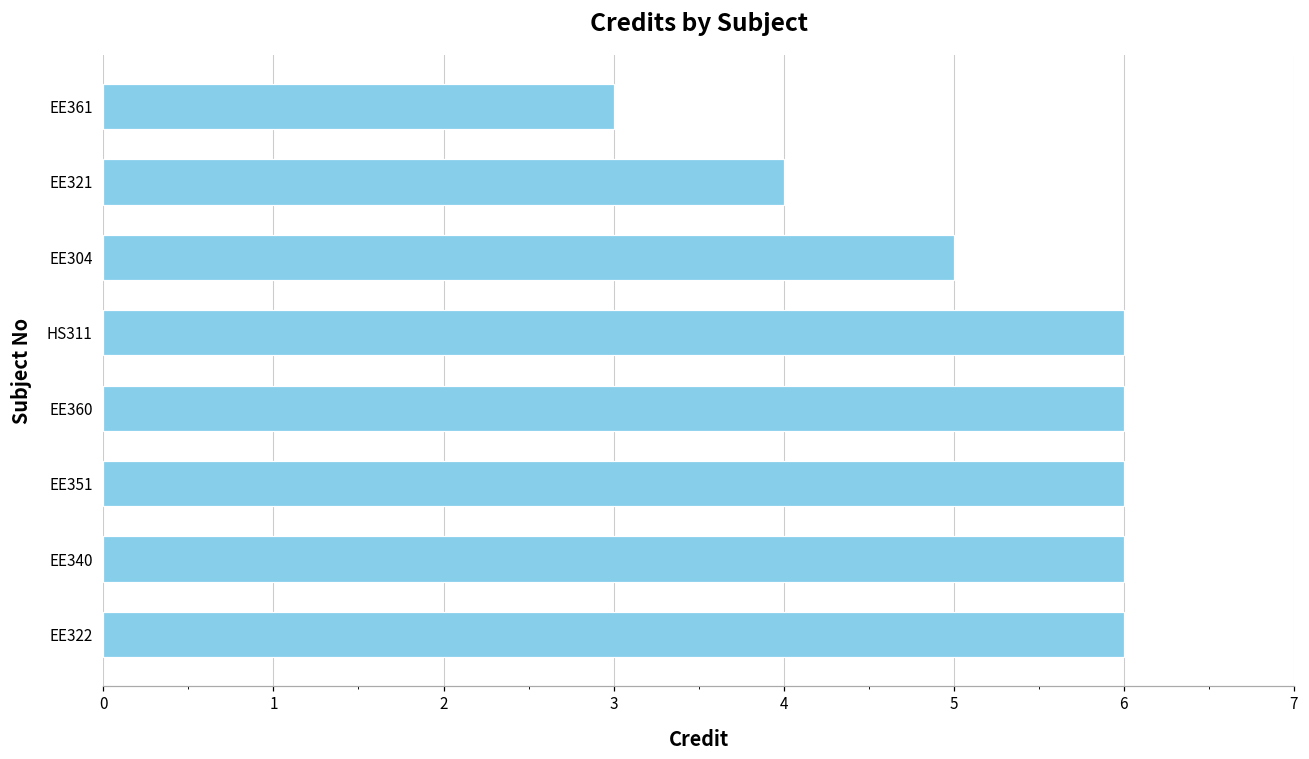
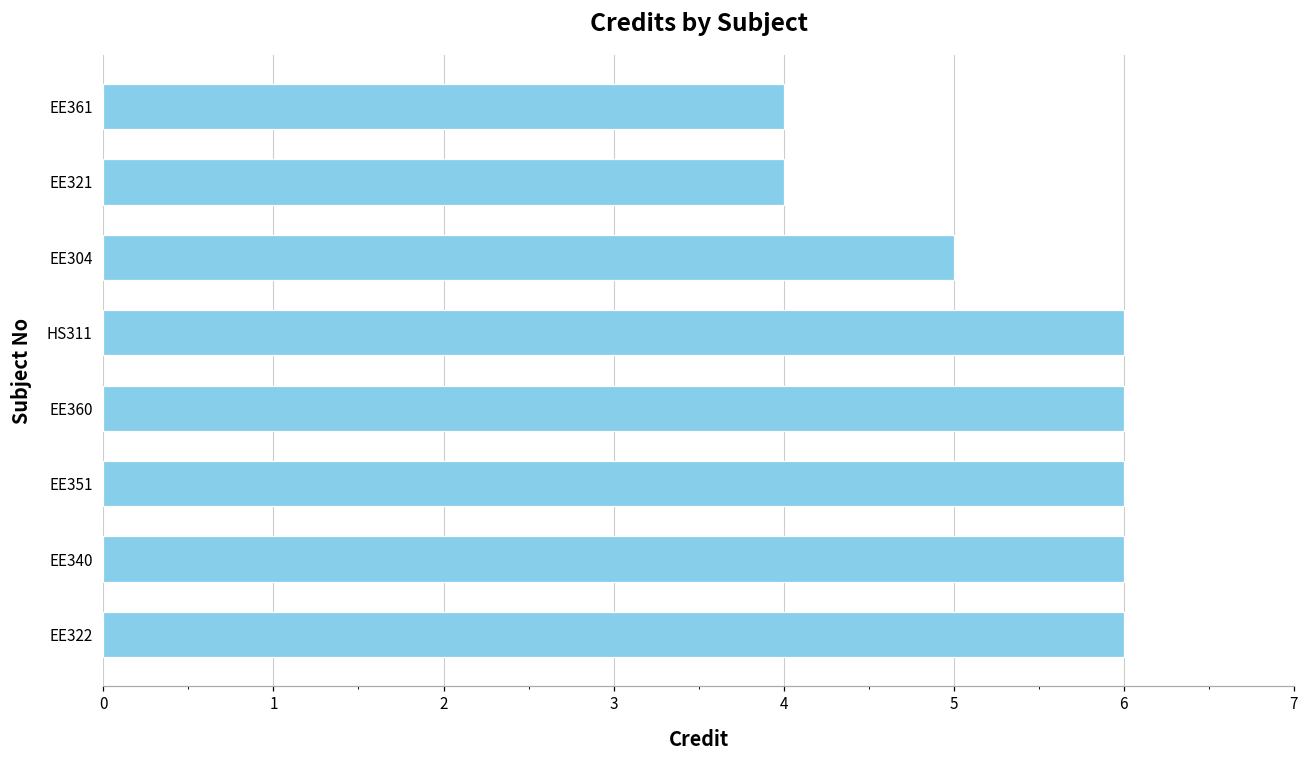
EE361: 3 -> 4
